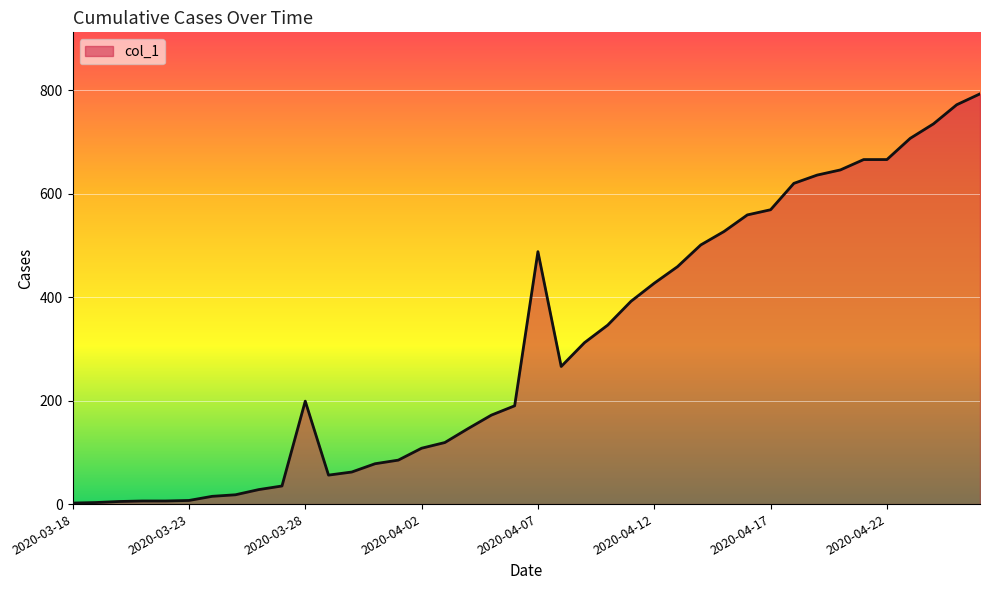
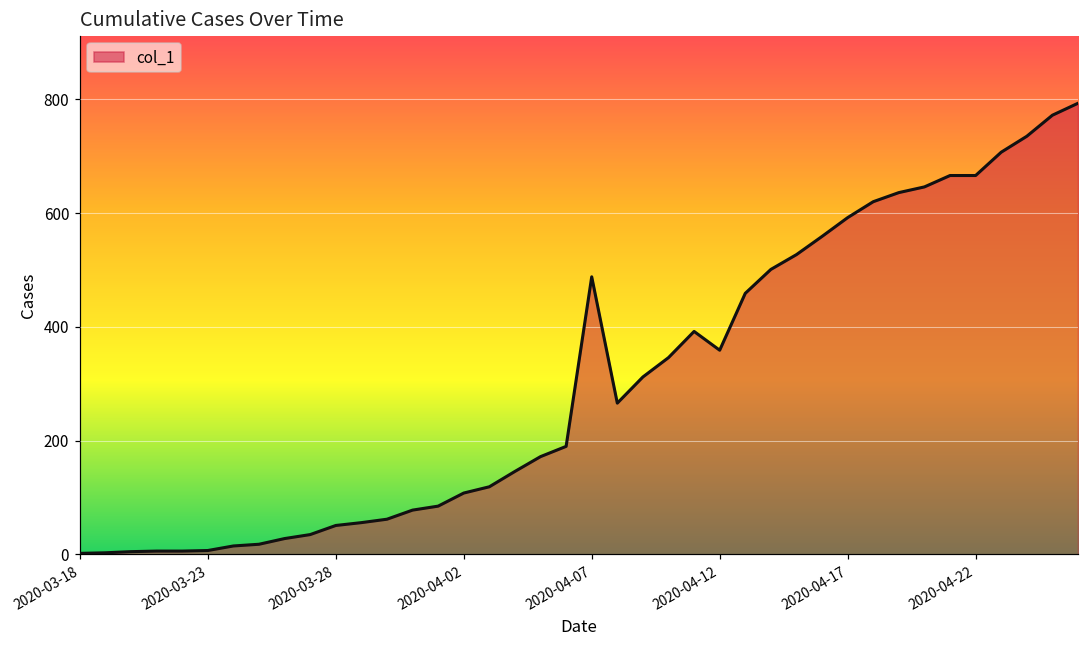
2020-03-28: 200 -> 50
2020-04-12: 430 -> 360
2020-04-17: 570 -> 590
